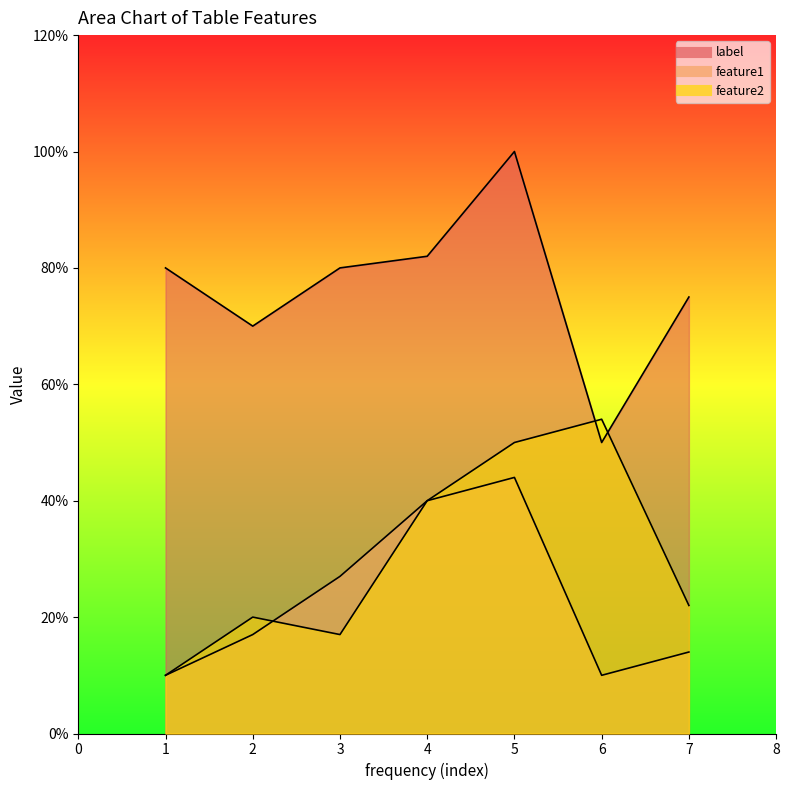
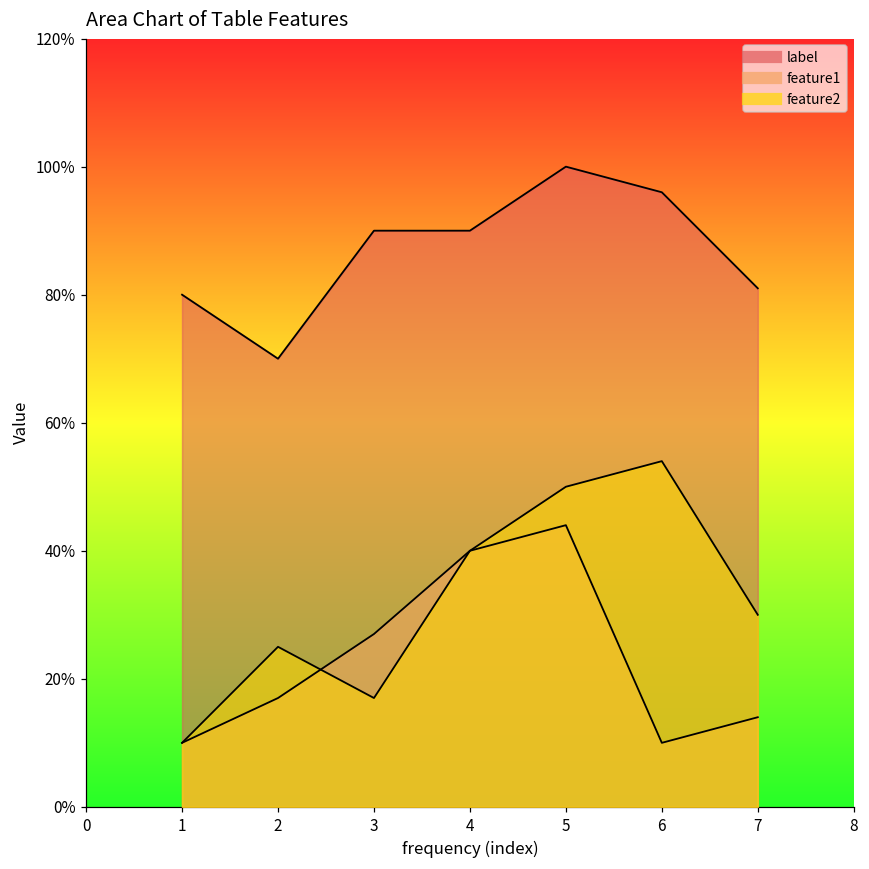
feature2, 2: 20% -> 25%
label, 3: 80% -> 90%
label, 4: 82% -> 90%
label, 6: 50% -> 96%
label, 7: 75% -> 81%
feature2, 7: 22% -> 30%
